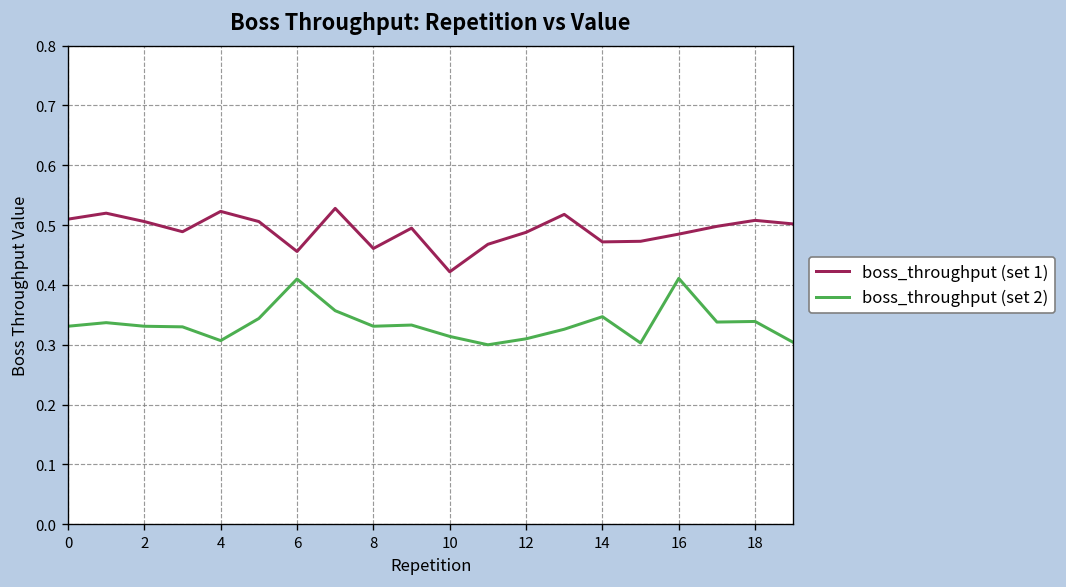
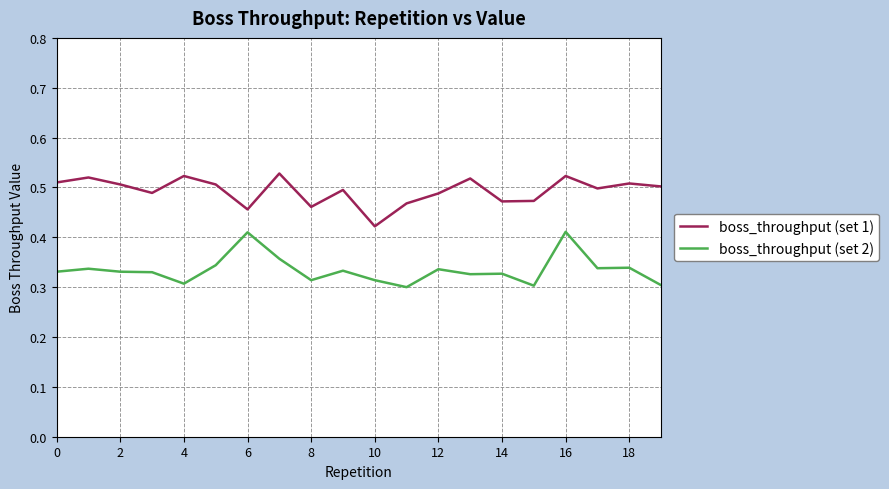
boss_throughput (set 2), 8: 0.33 -> 0.31
boss_throughput (set 2), 12: 0.31 -> 0.34
boss_throughput (set 2), 14: 0.35 -> 0.33
boss_throughput (set 1), 16: 0.49 -> 0.52
